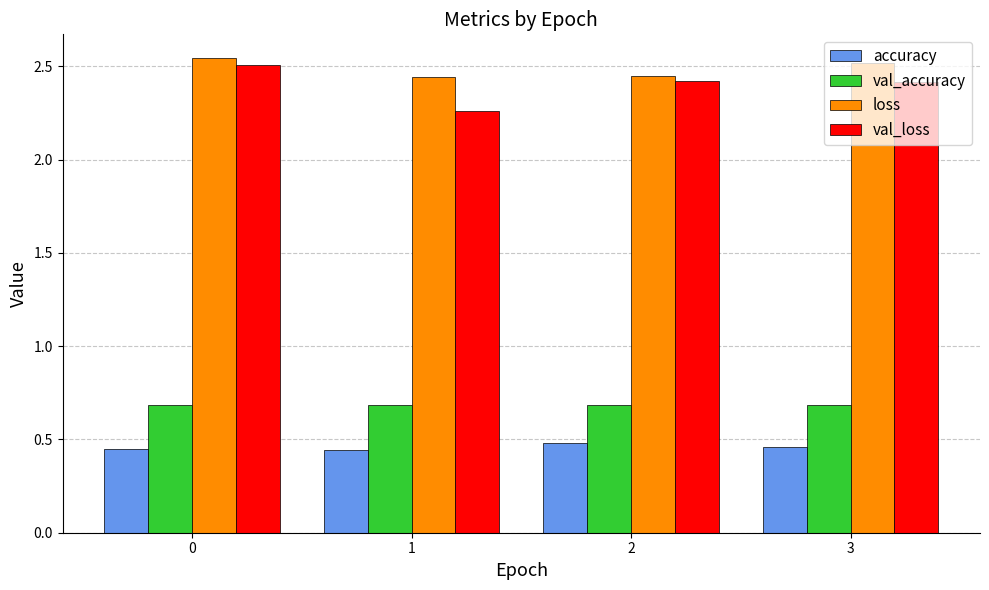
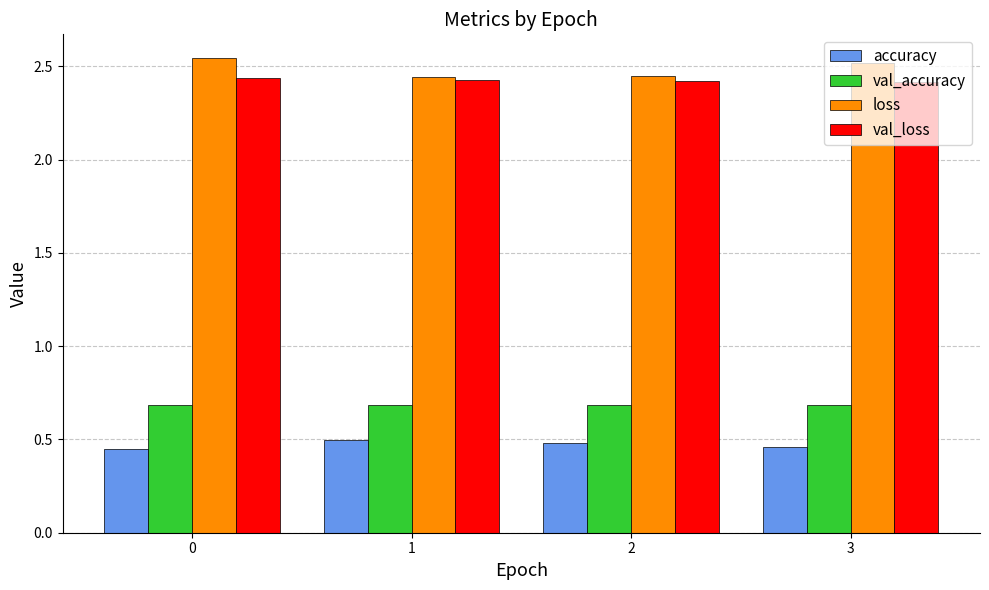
val_loss, 0: 2.51 -> 2.44
accuracy, 1: 0.44 -> 0.50
val_loss, 1: 2.26 -> 2.43
